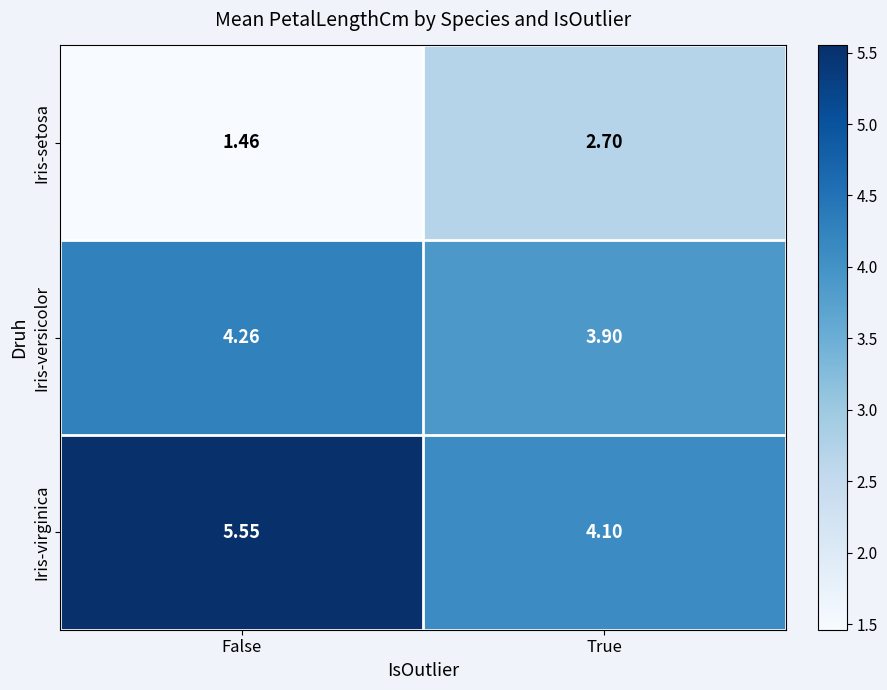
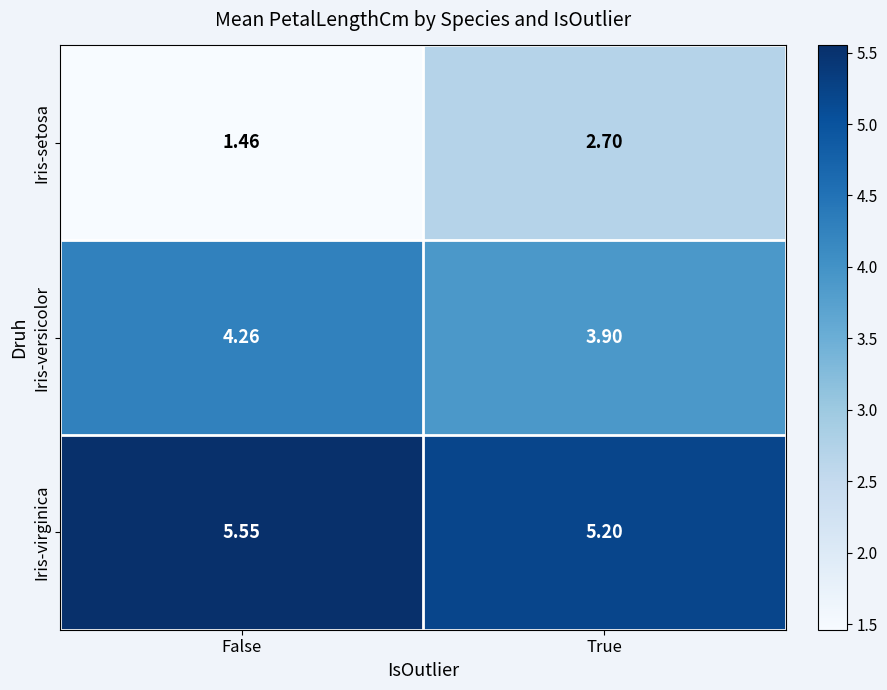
Iris-virginica, True: 4.10 -> 5.20
